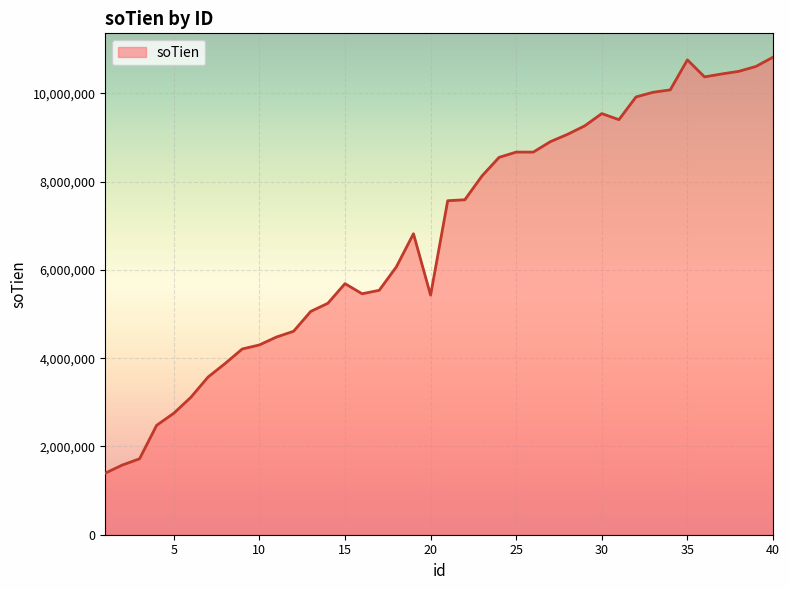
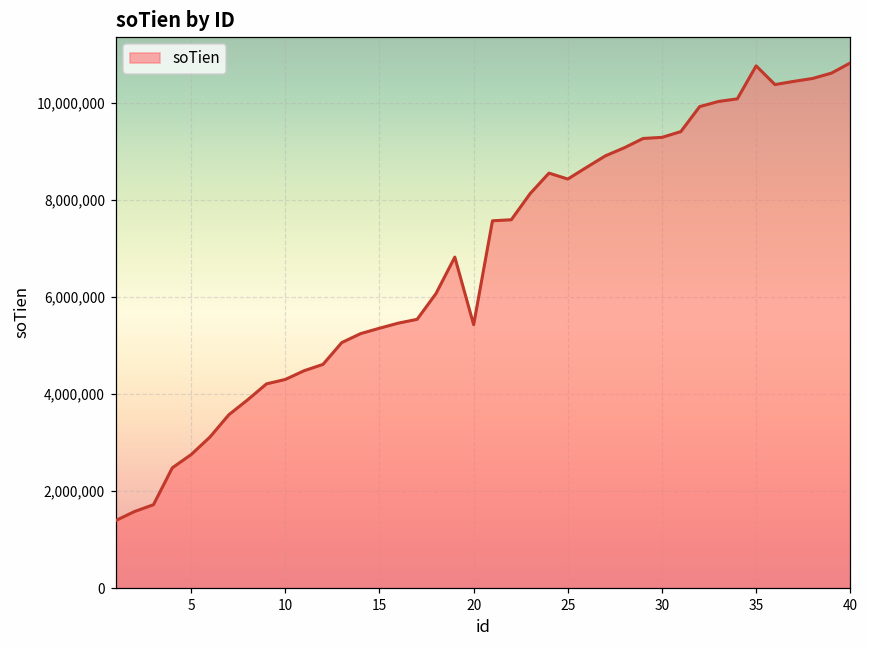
15: 5,700,000 -> 5,400,000
25: 8,700,000 -> 8,400,000
30: 9,500,000 -> 9,300,000
